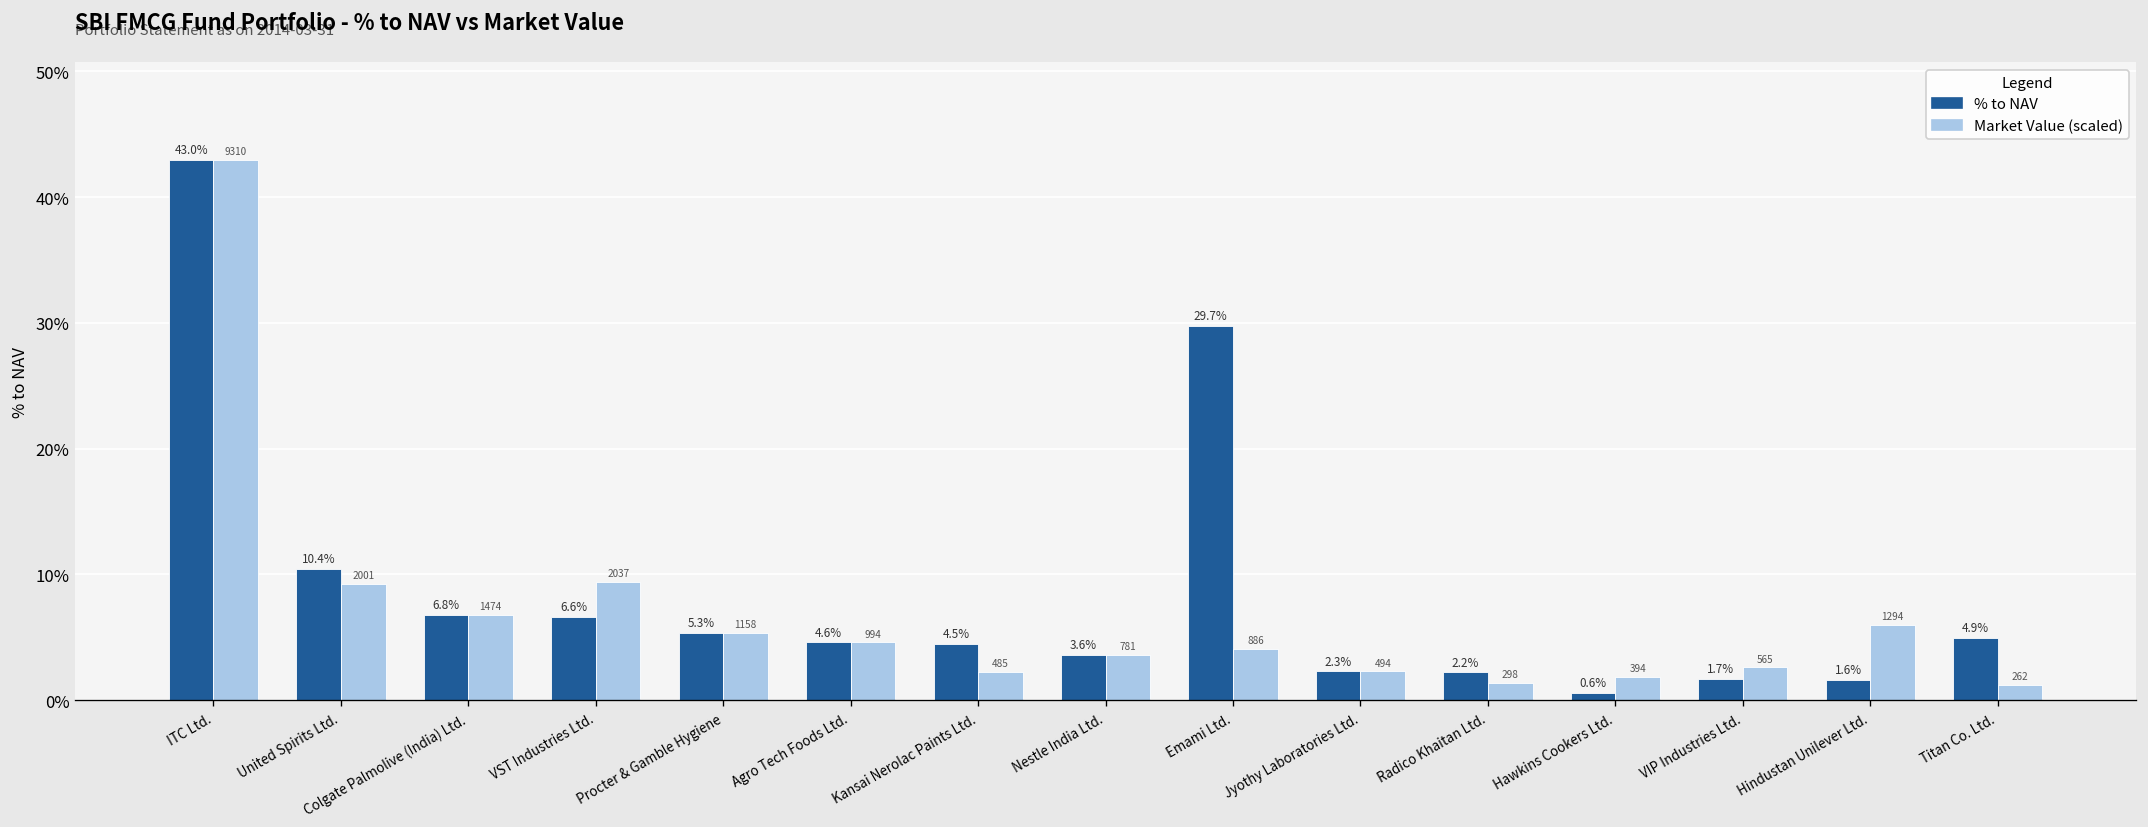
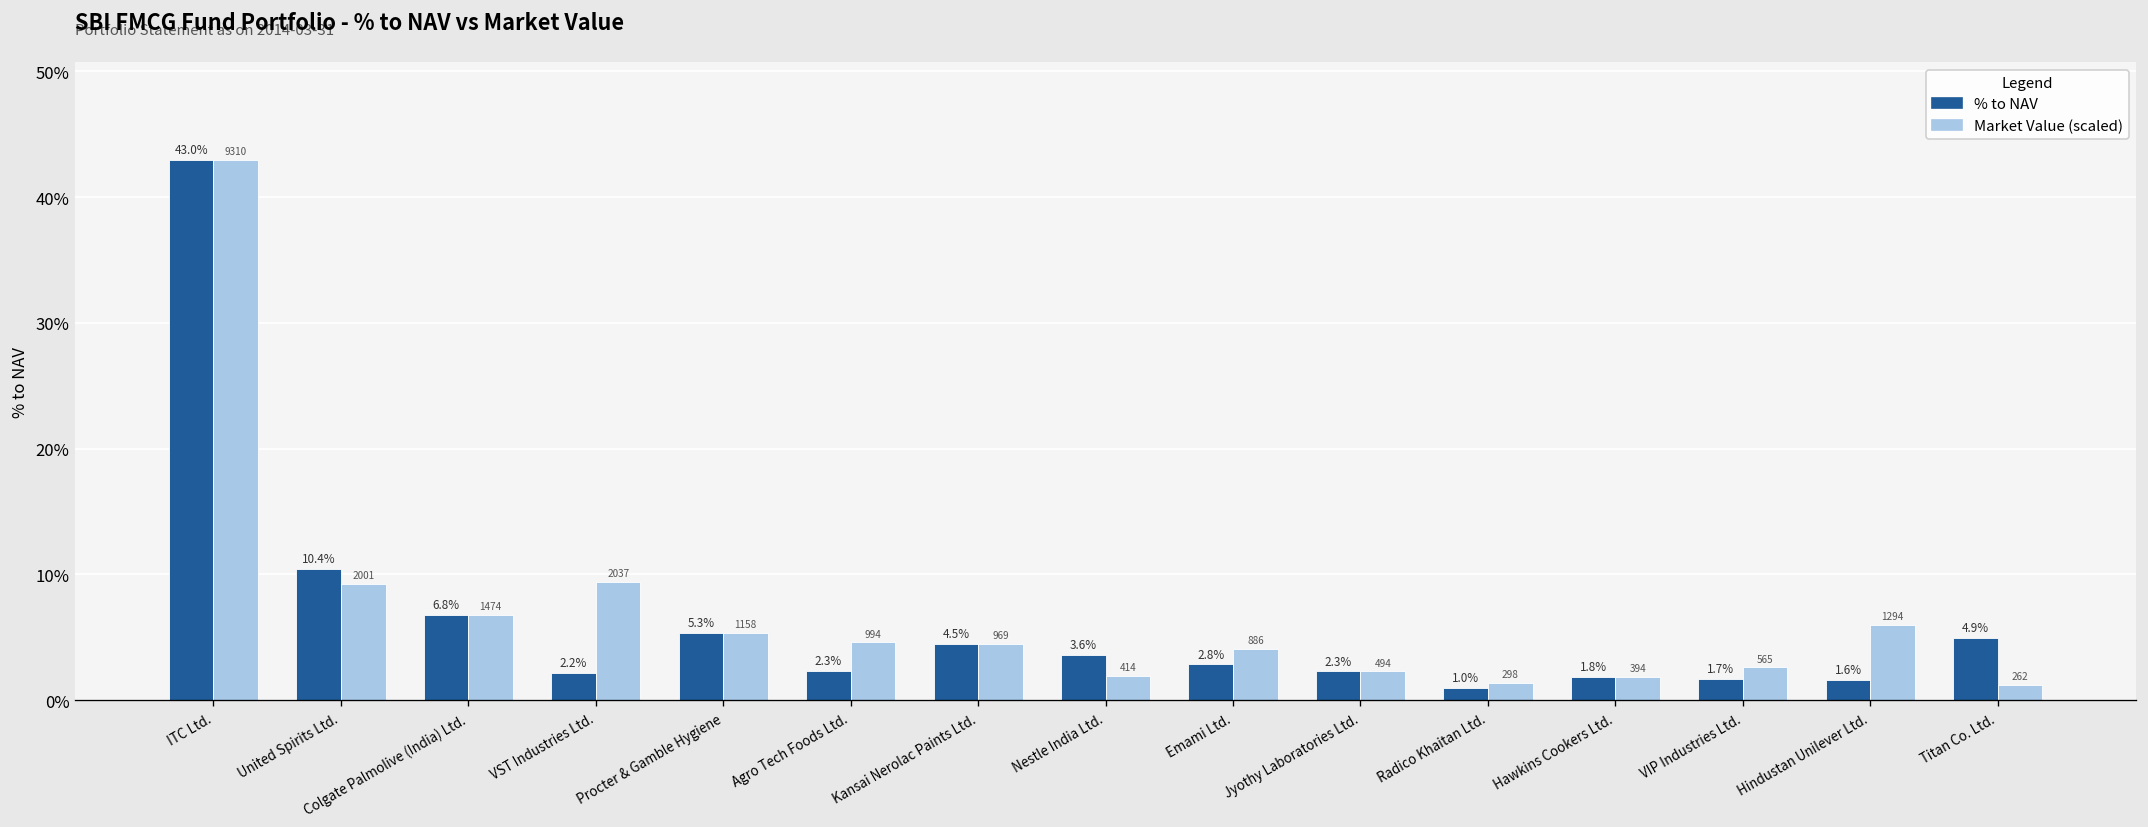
% to NAV, VST Industries Ltd.: 6.6% -> 2.2%
% to NAV, Agro Tech Foods Ltd.: 4.6% -> 2.3%
Market Value (scaled), Kansai Nerolac Paints Ltd.: 485 -> 969
Market Value (scaled), Nestle India Ltd.: 781 -> 414
% to NAV, Emami Ltd.: 29.7% -> 2.8%
% to NAV, Radico Khaitan Ltd.: 2.2% -> 1.0%
% to NAV, Hawkins Cookers Ltd.: 0.6% -> 1.8%
